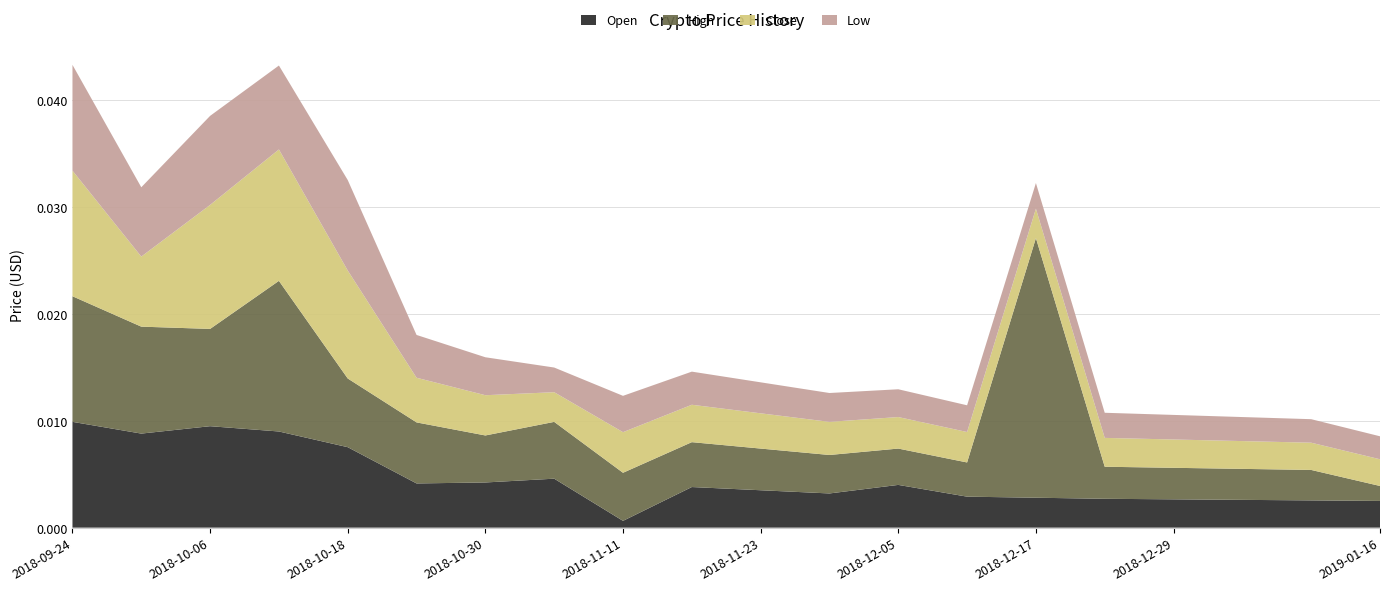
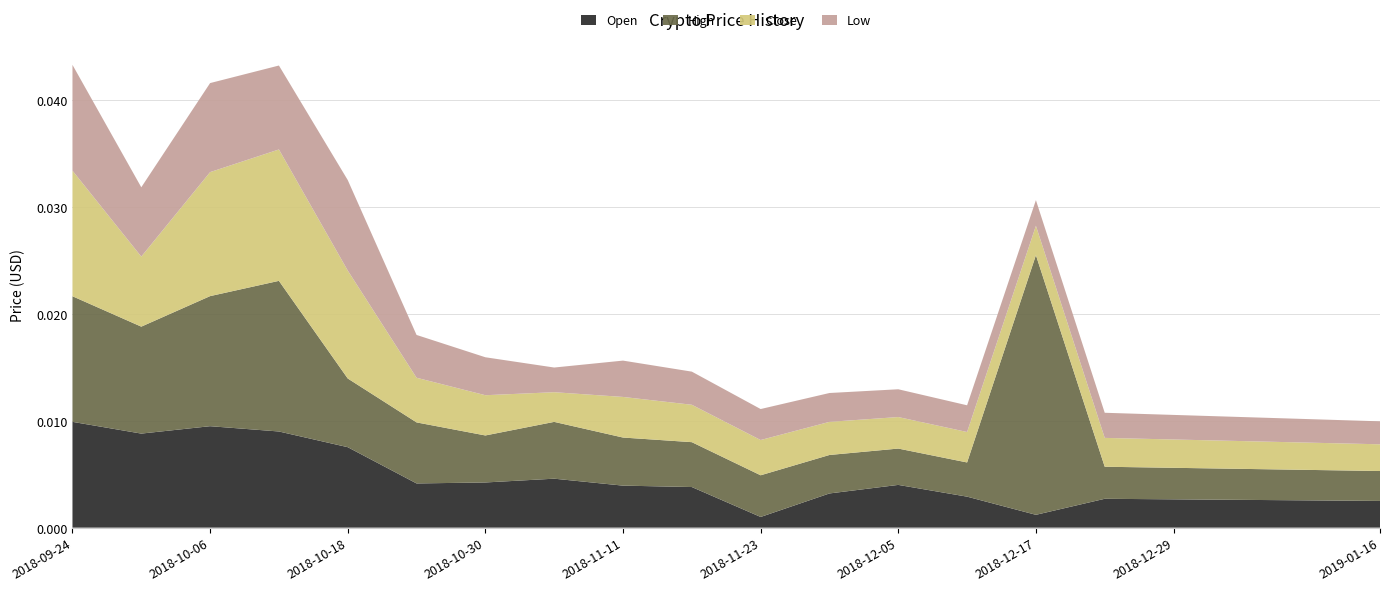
High, 2018-10-06: 0.0091 -> 0.0122
Open, 2018-11-11: 0.0006 -> 0.0039
Open, 2018-11-23: 0.0035 -> 0.0010
Open, 2018-12-17: 0.0028 -> 0.0012
High, 2019-01-16: 0.0014 -> 0.0028
